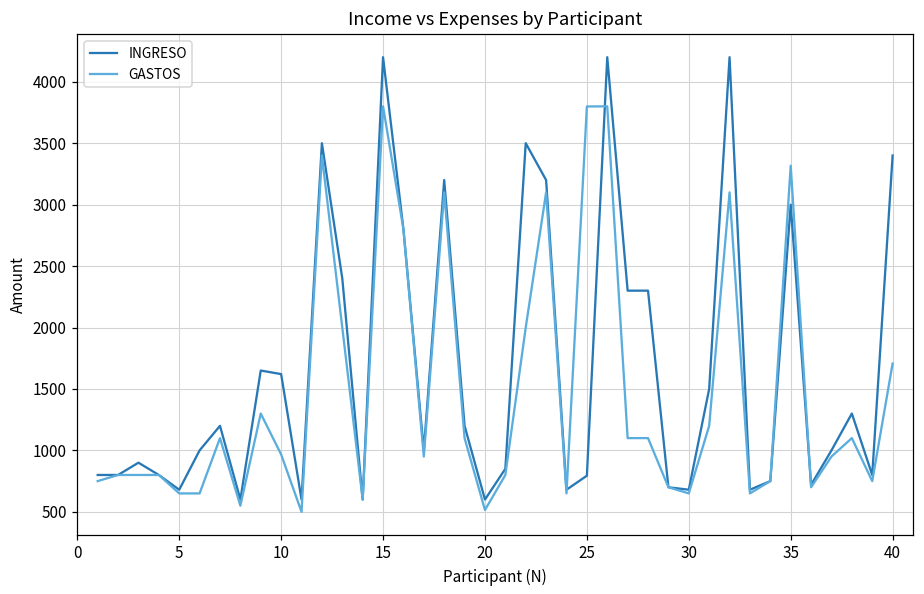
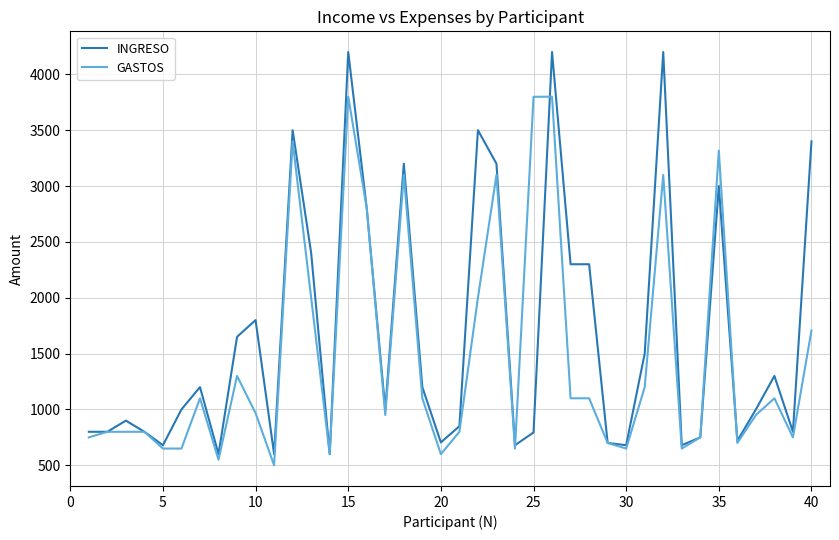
INGRESO, 10: 1620 -> 1800
INGRESO, 20: 600 -> 710
GASTOS, 20: 520 -> 600
